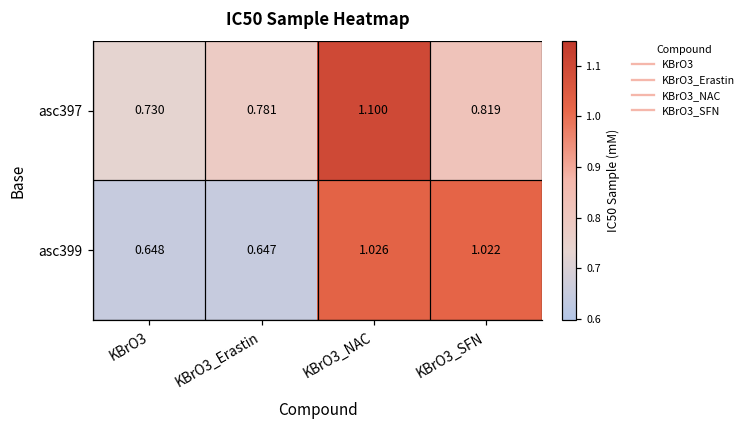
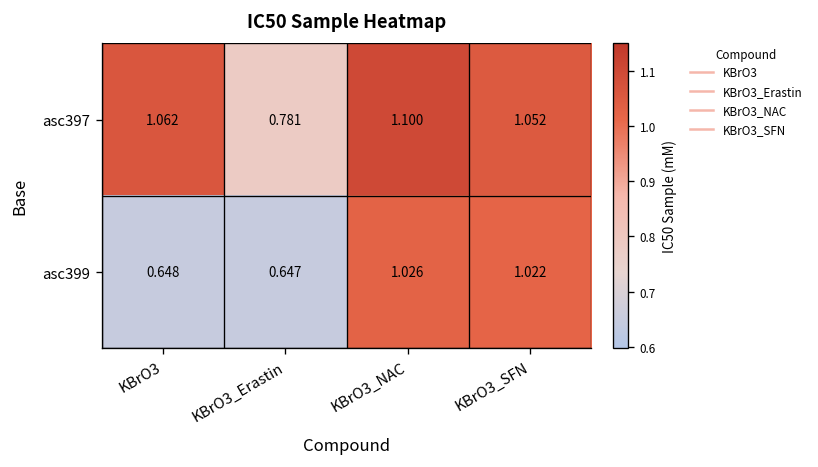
asc397, KBrO3: 0.730 -> 1.062
asc397, KBrO3_SFN: 0.819 -> 1.052
